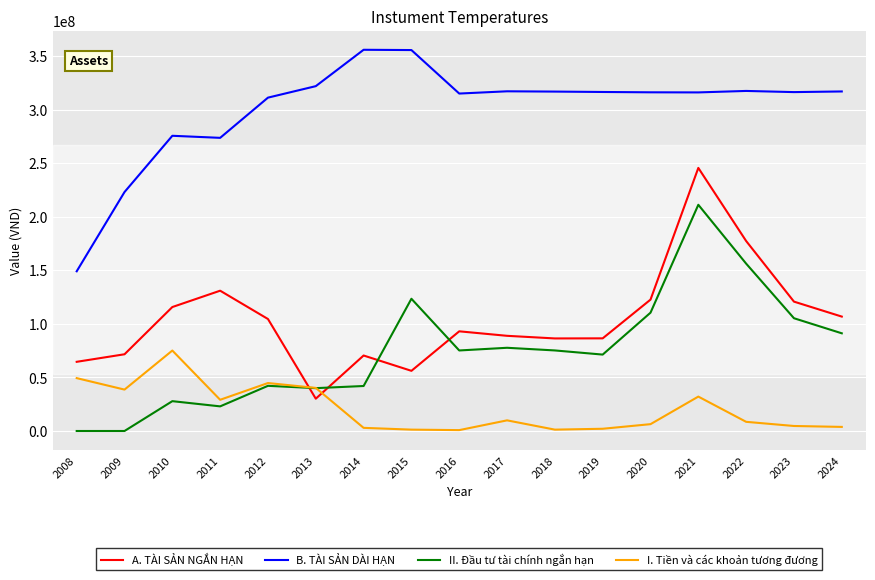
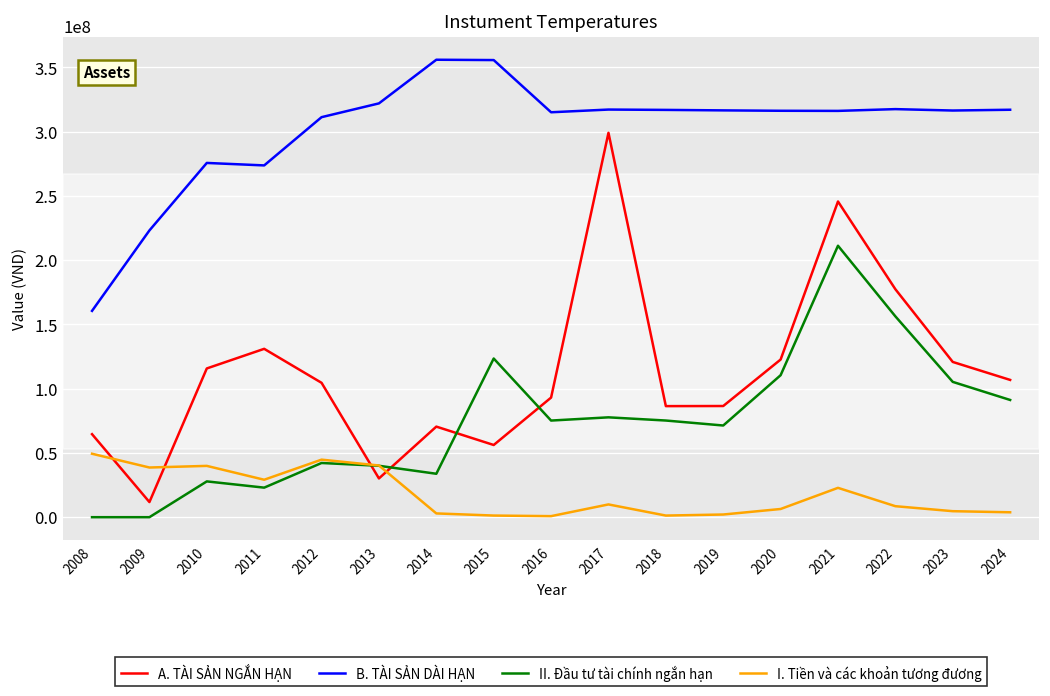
B. TÀI SẢN DÀI HẠN, 2008: 149000000 -> 161000000
A. TÀI SẢN NGẮN HẠN, 2009: 72000000 -> 12000000
I. Tiền và các khoản tương đương, 2010: 75000000 -> 40000000
II. Đầu tư tài chính ngắn hạn, 2014: 42000000 -> 34000000
A. TÀI SẢN NGẮN HẠN, 2017: 89000000 -> 299000000
I. Tiền và các khoản tương đương, 2021: 32000000 -> 23000000
